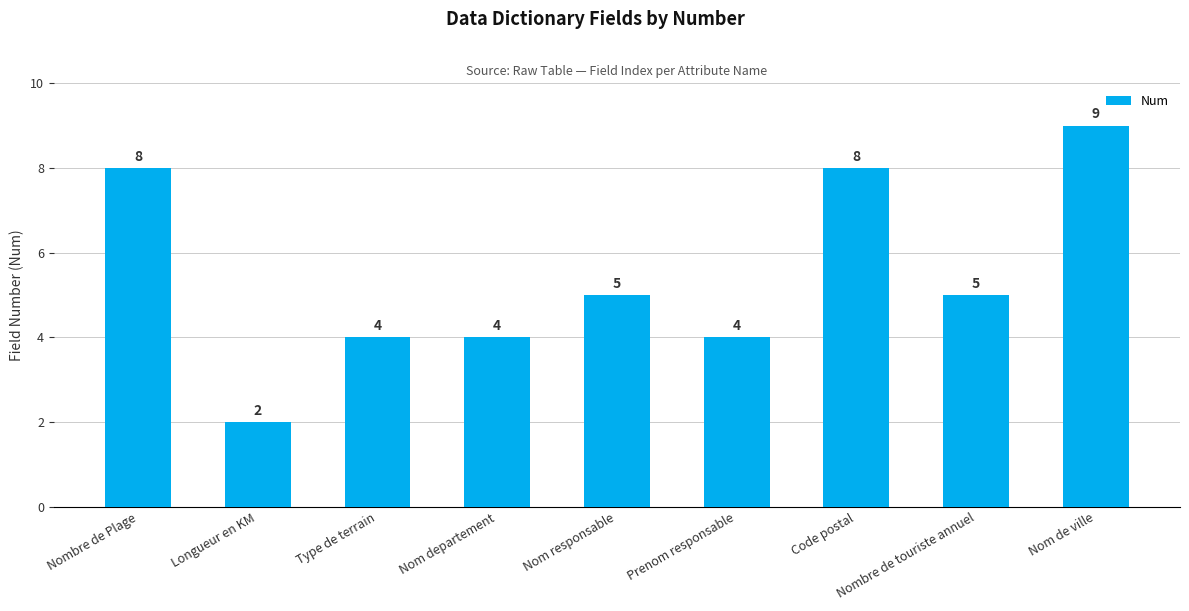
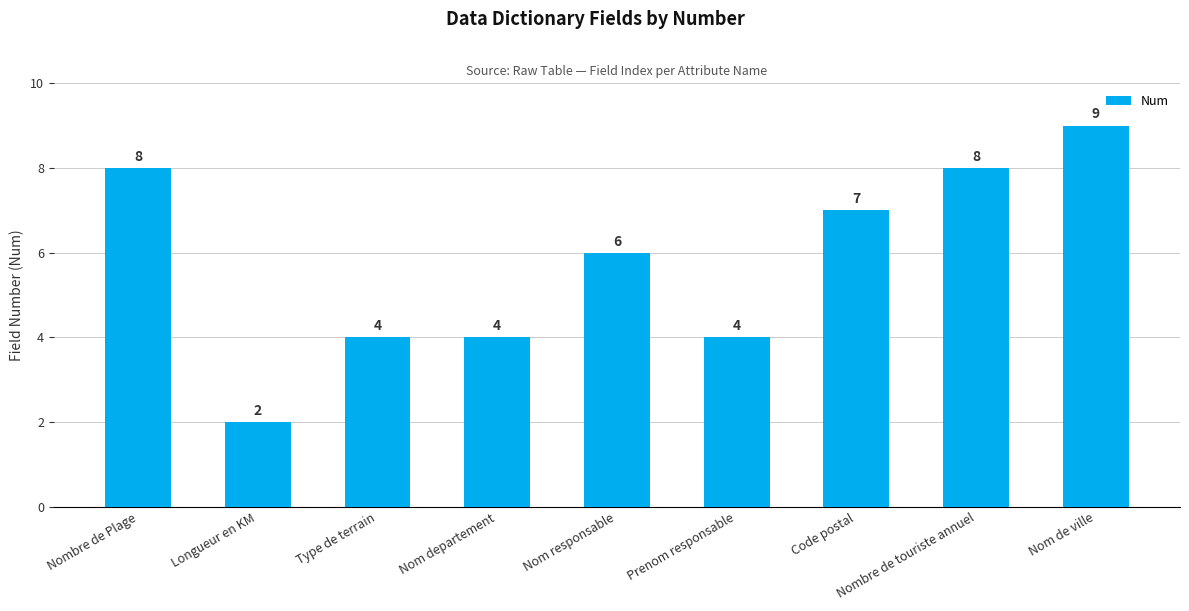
Nom responsable: 5 -> 6
Code postal: 8 -> 7
Nombre de touriste annuel: 5 -> 8
